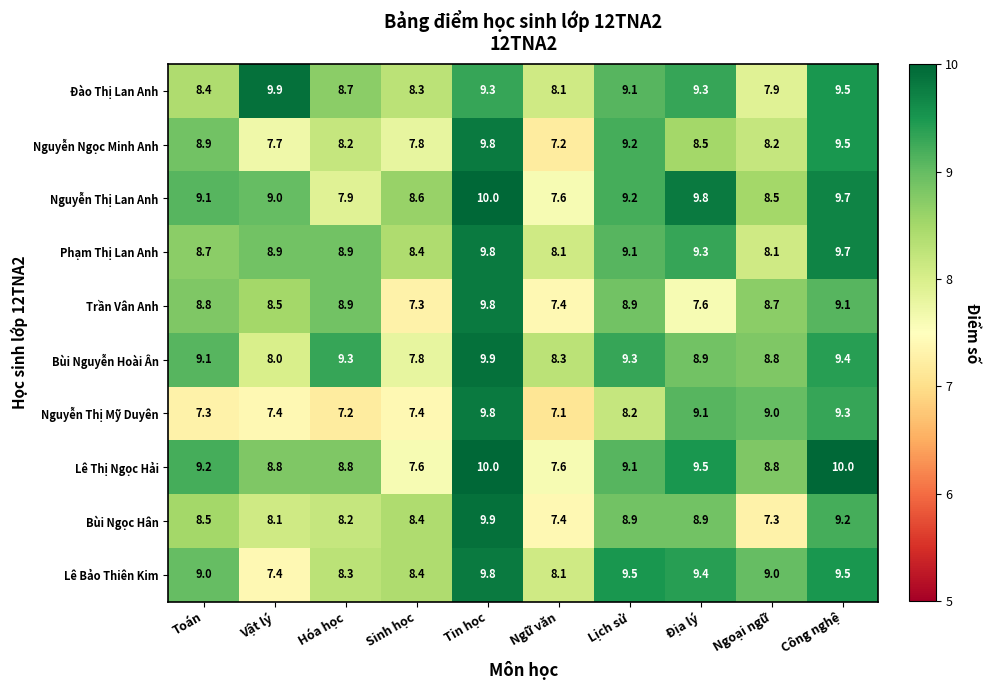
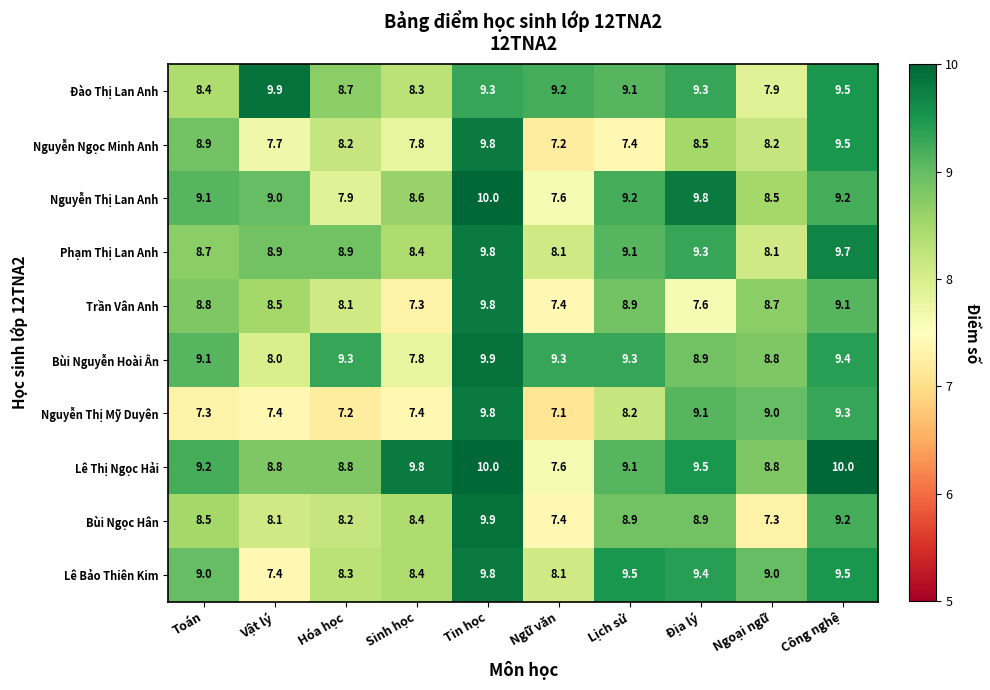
Đào Thị Lan Anh, Ngữ văn: 8.1 -> 9.2
Nguyễn Ngọc Minh Anh, Lịch sử: 9.2 -> 7.4
Nguyễn Thị Lan Anh, Công nghệ: 9.7 -> 9.2
Trần Vân Anh, Hóa học: 8.9 -> 8.1
Bùi Nguyễn Hoài Ân, Ngữ văn: 8.3 -> 9.3
Lê Thị Ngọc Hải, Sinh học: 7.6 -> 9.8
